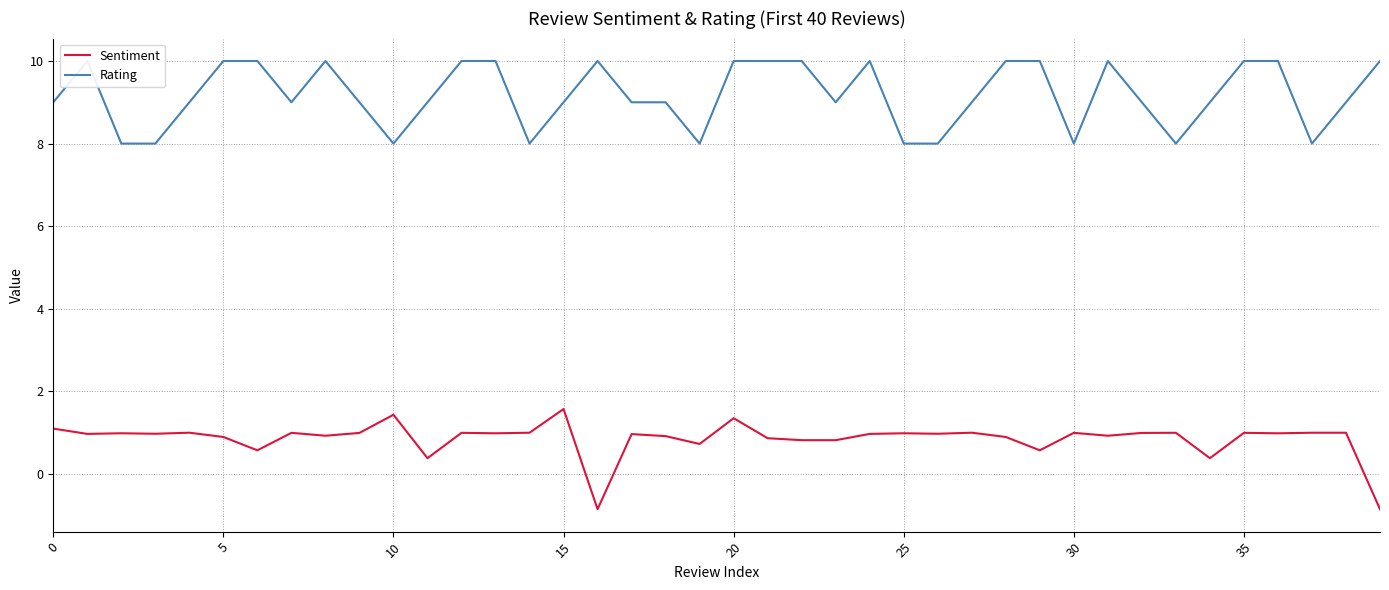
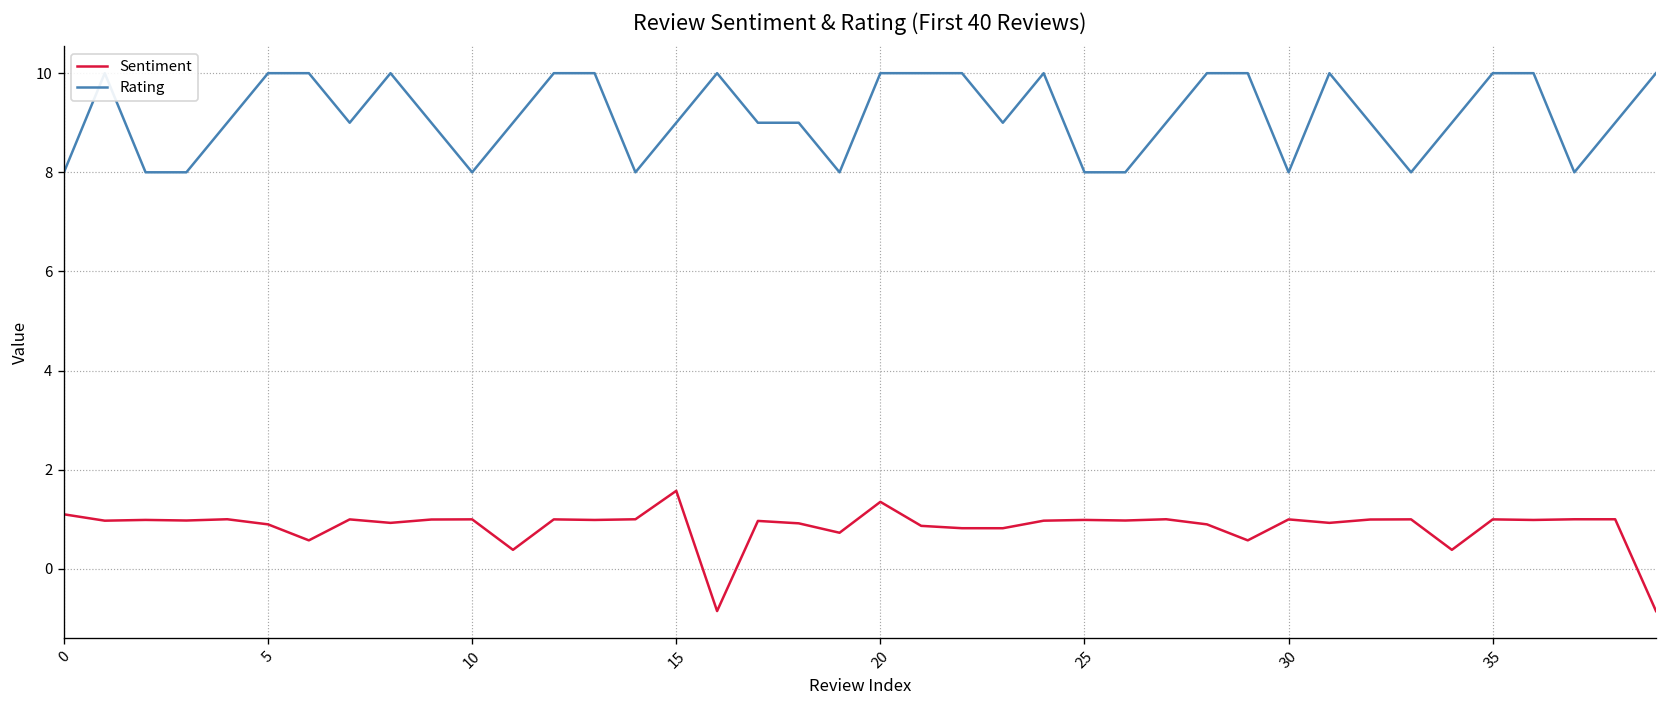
Rating, 0: 9 -> 8
Sentiment, 10: 1.4 -> 1.0
